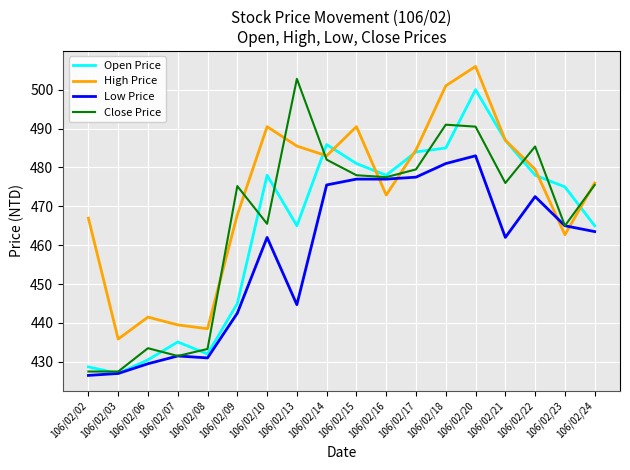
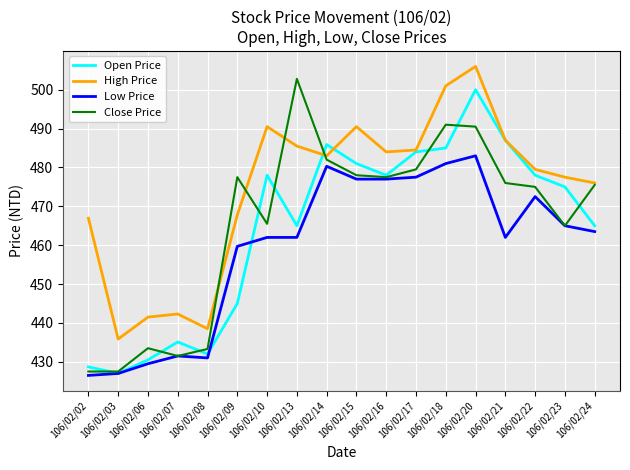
High Price, 106/02/07: 440 -> 442
Low Price, 106/02/09: 443 -> 460
Close Price, 106/02/09: 475 -> 478
Low Price, 106/02/13: 445 -> 462
Low Price, 106/02/14: 476 -> 480
High Price, 106/02/16: 473 -> 484
Close Price, 106/02/22: 485 -> 475
High Price, 106/02/23: 463 -> 478
